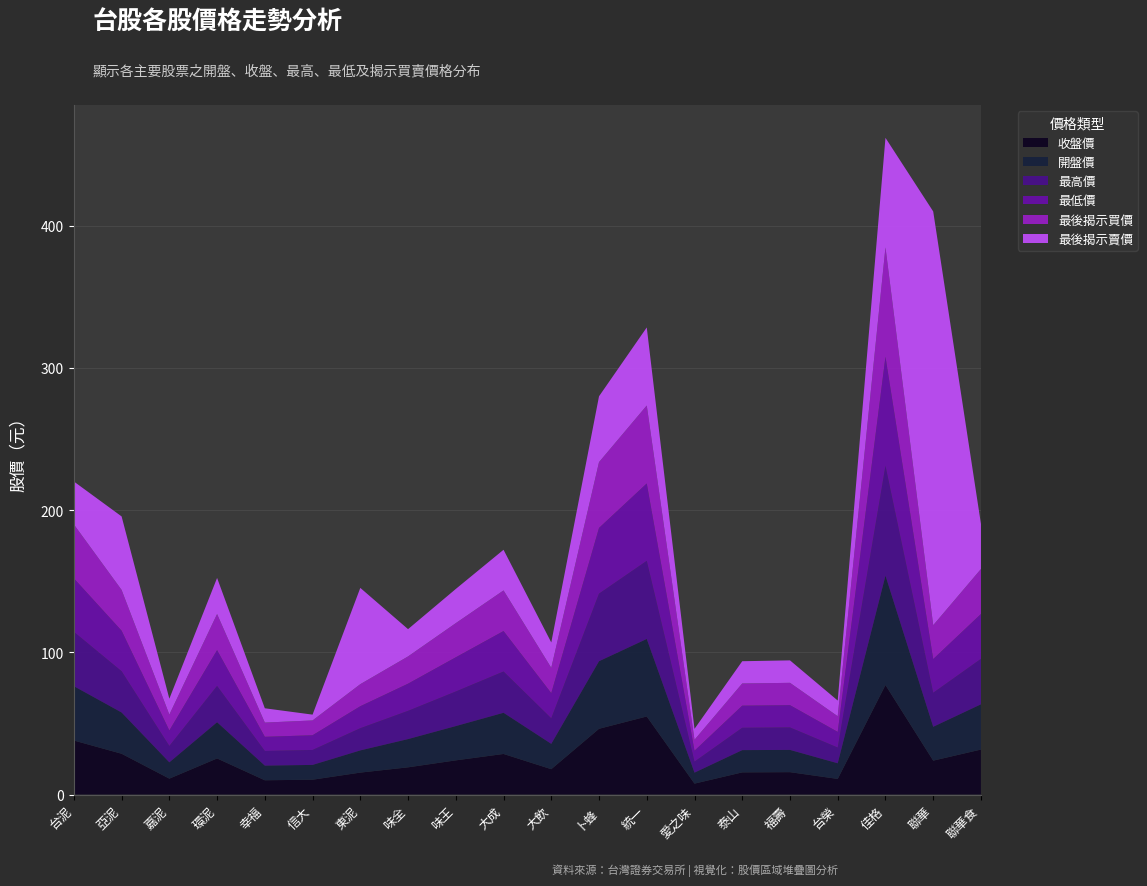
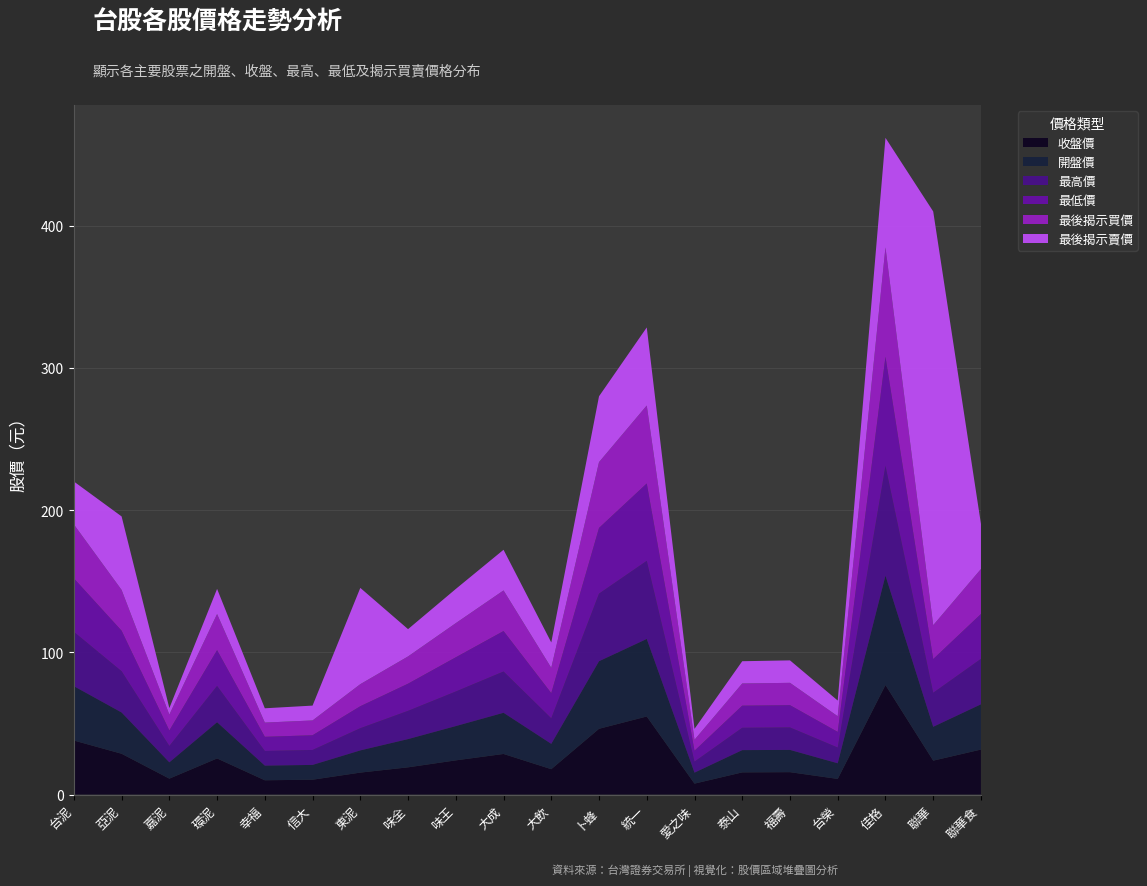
最後揭示賣價, 嘉泥: 11 -> 5
最後揭示賣價, 環泥: 25 -> 18
最後揭示賣價, 信大: 4 -> 10
